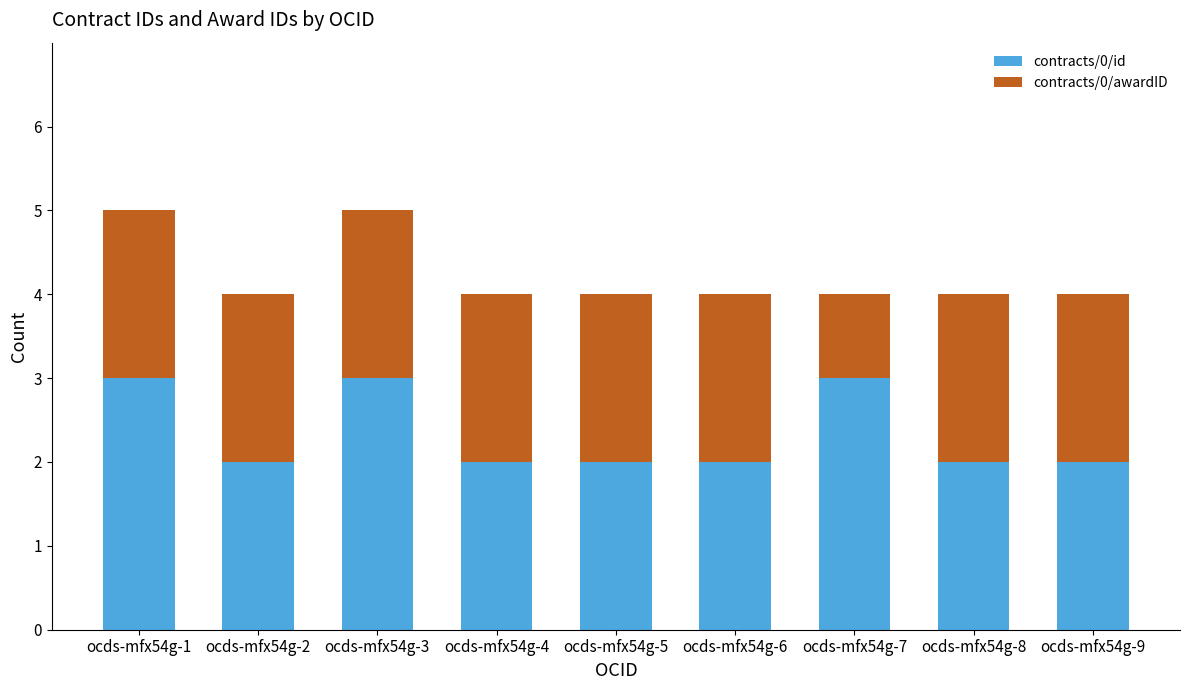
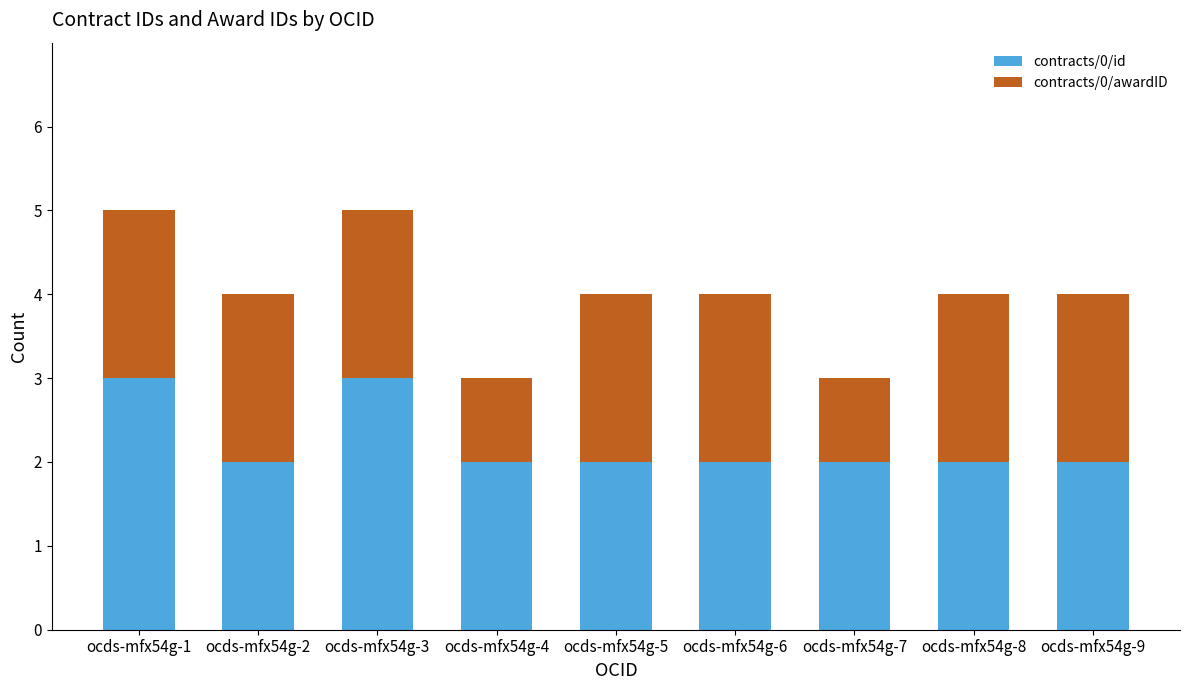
contracts/0/awardID, ocds-mfx54g-4: 2 -> 1
contracts/0/id, ocds-mfx54g-7: 3 -> 2
